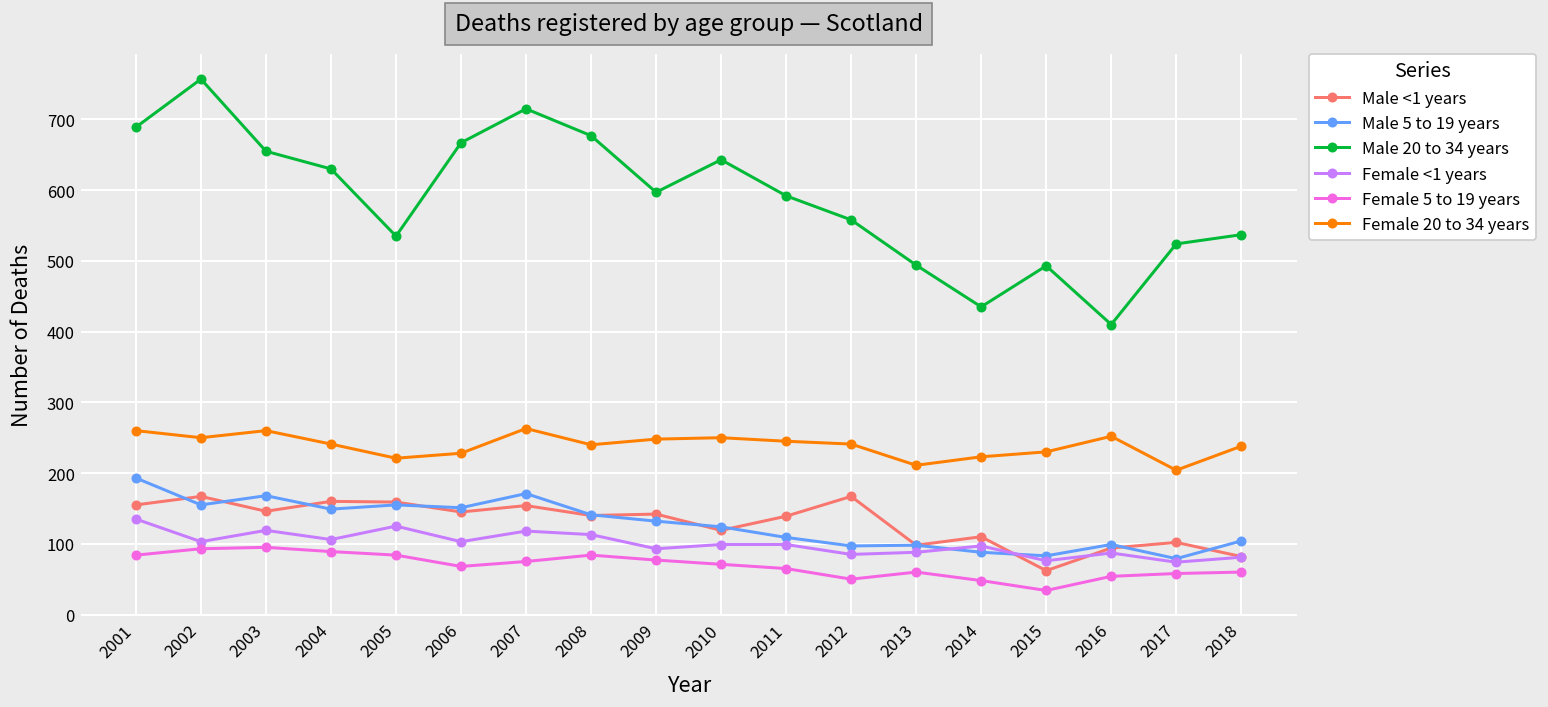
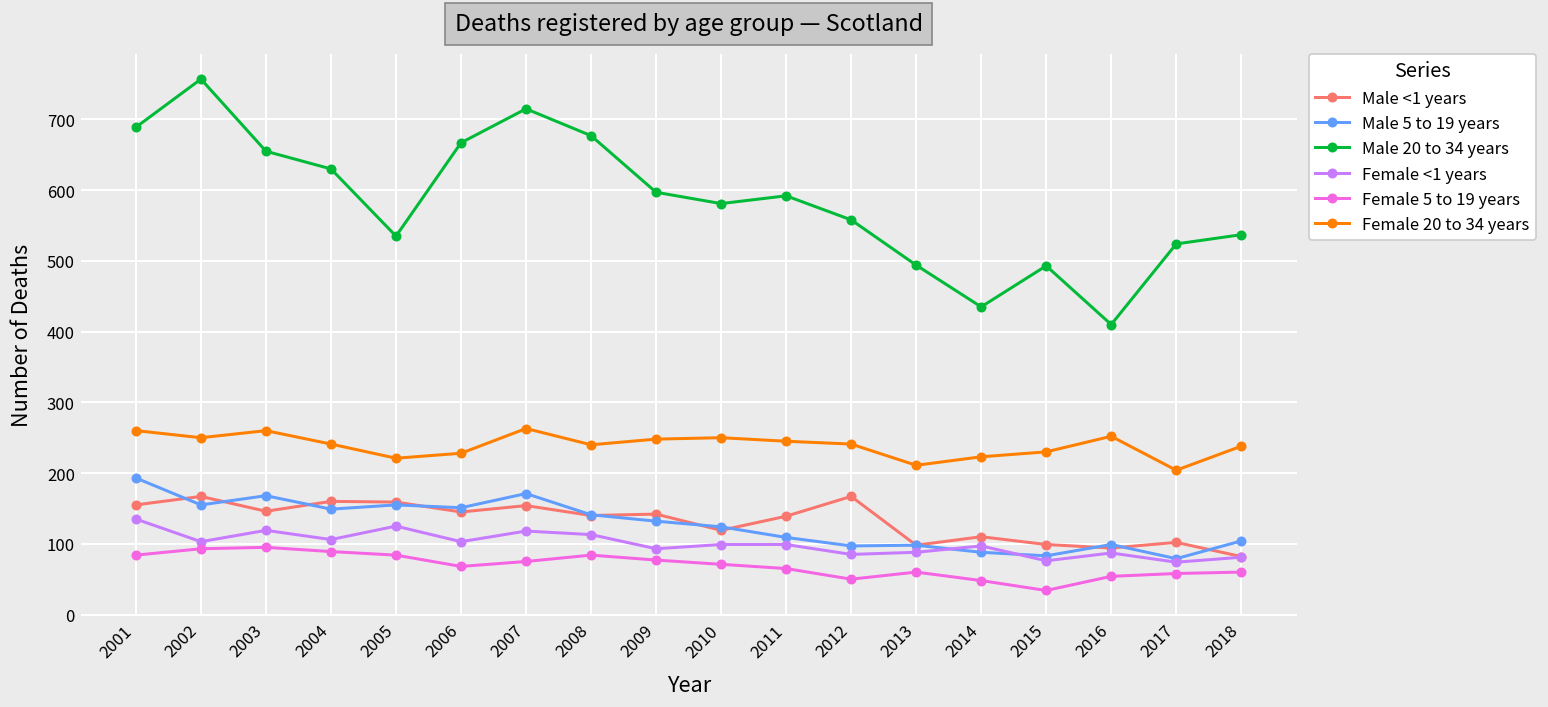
Male 20 to 34 years, 2010: 640 -> 580
Male <1 years, 2015: 60 -> 100
